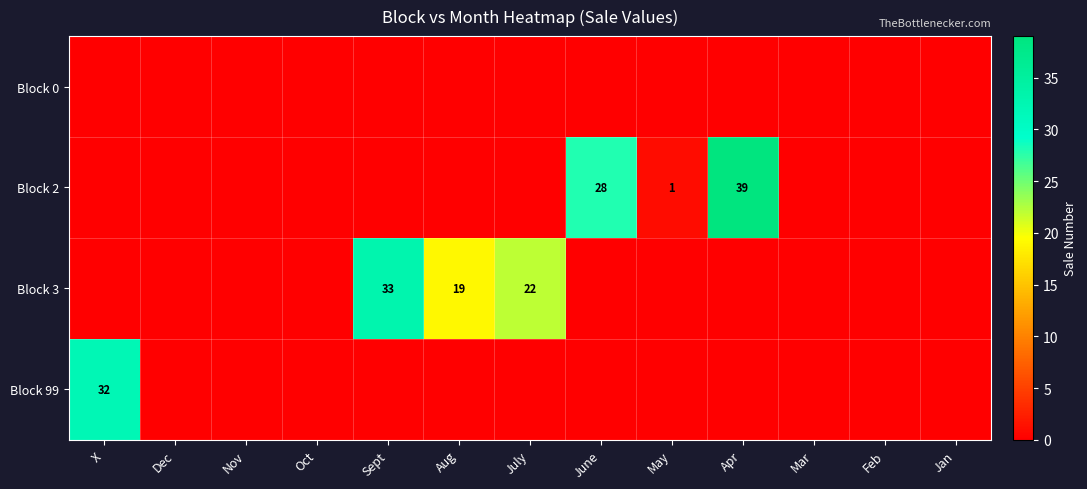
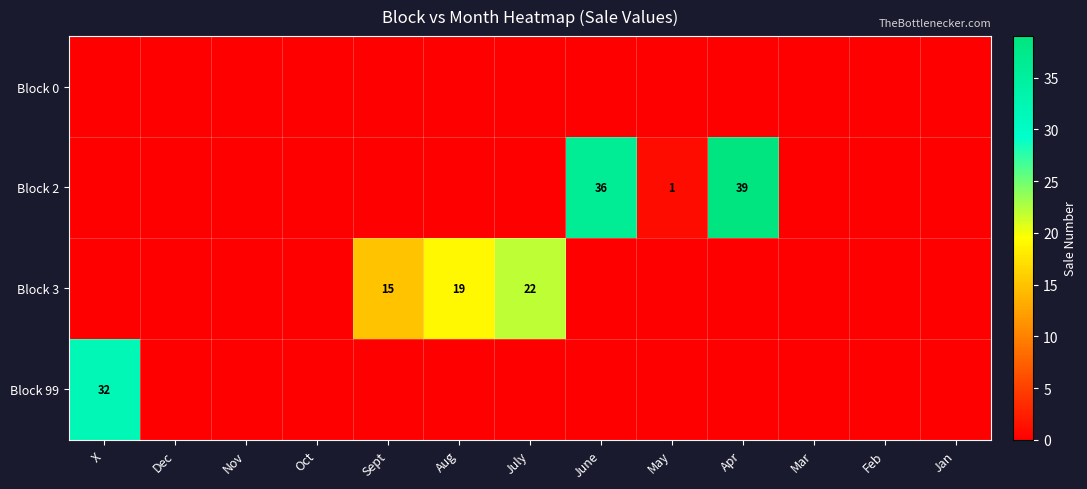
Block 2, June: 28 -> 36
Block 3, Sept: 33 -> 15
